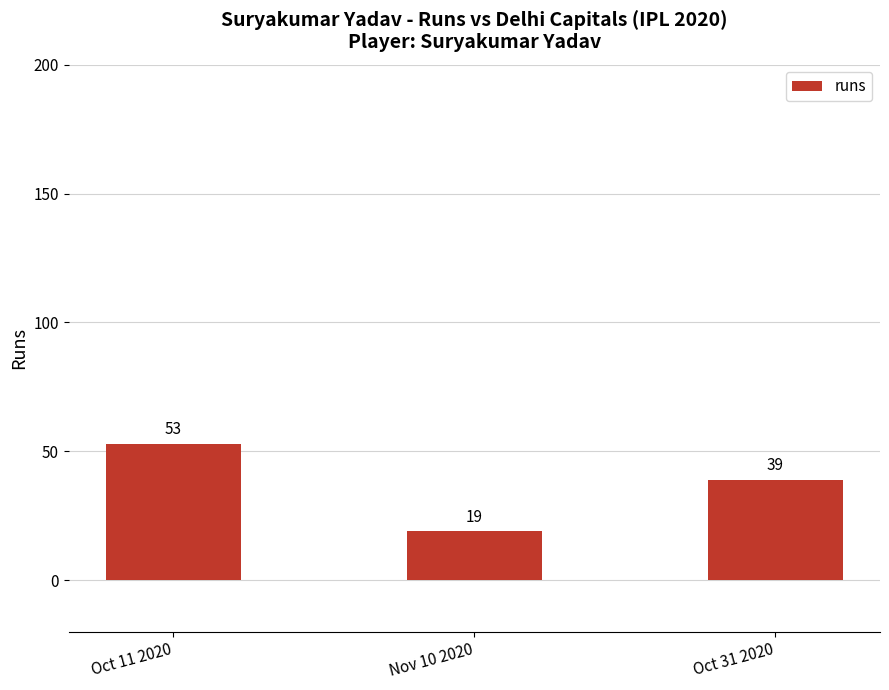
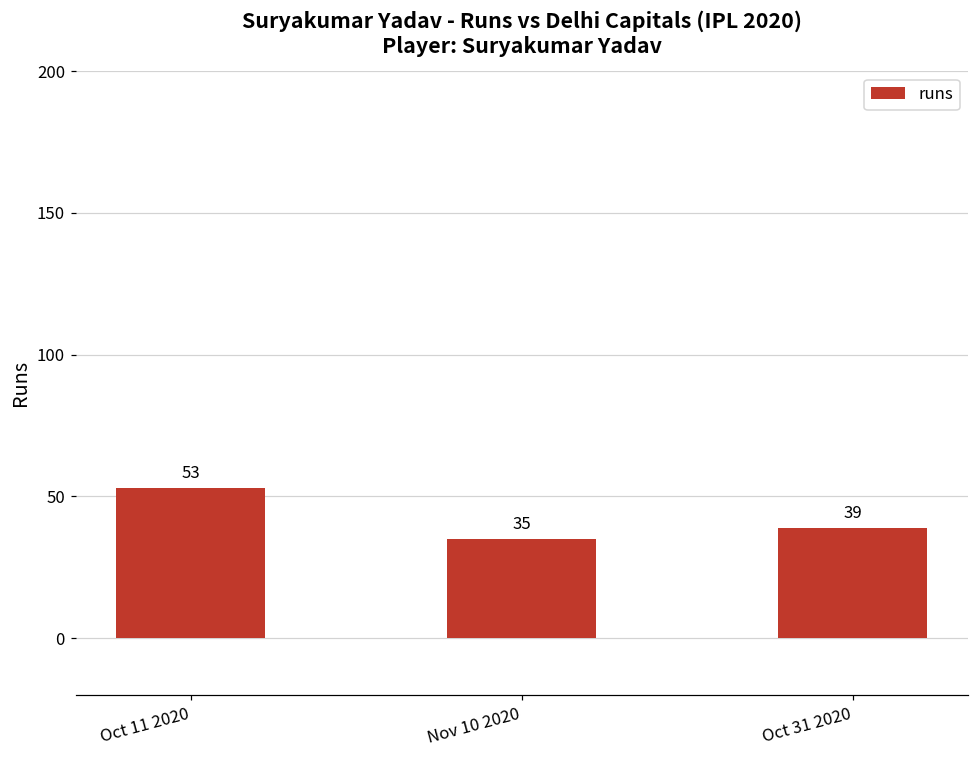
Nov 10 2020: 19 -> 35
